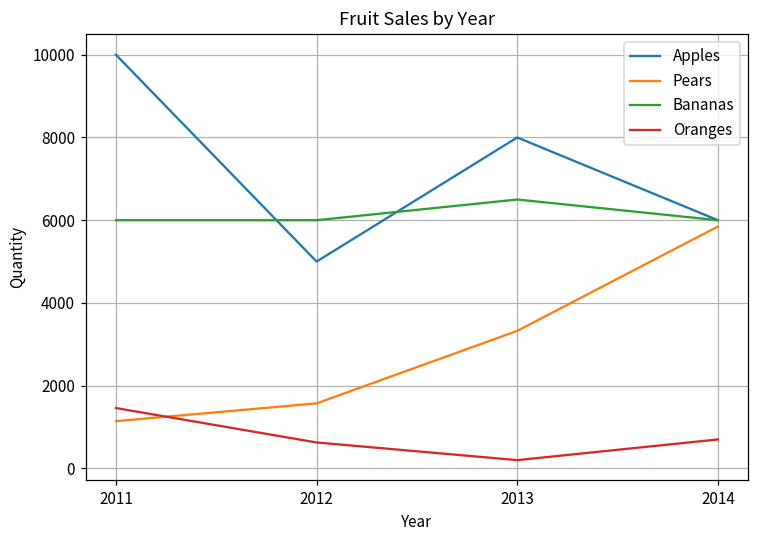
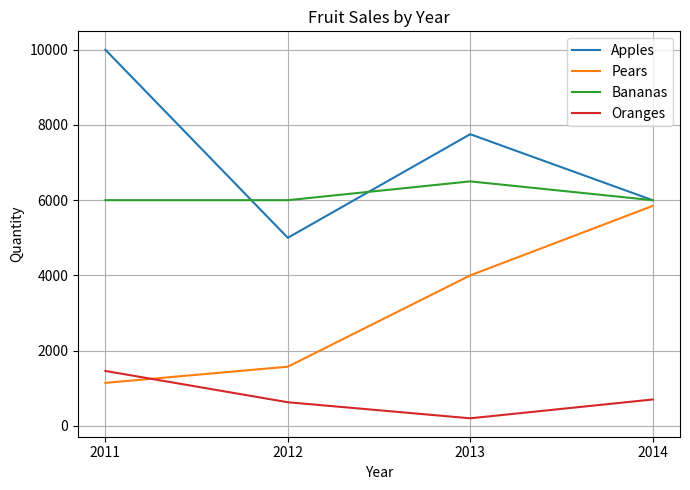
Apples, 2013: 8000 -> 7800
Pears, 2013: 3300 -> 4000
